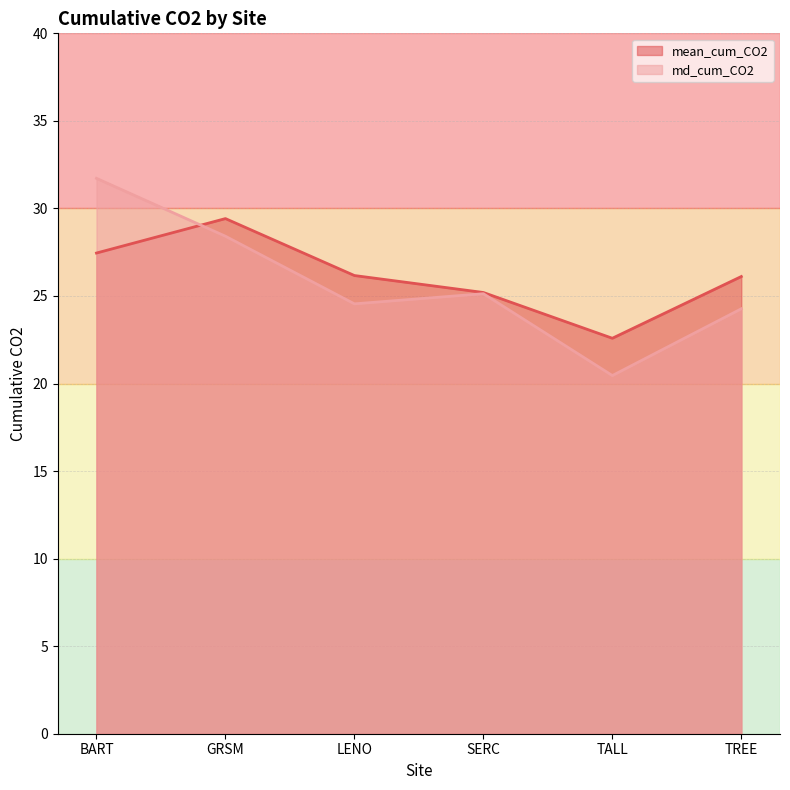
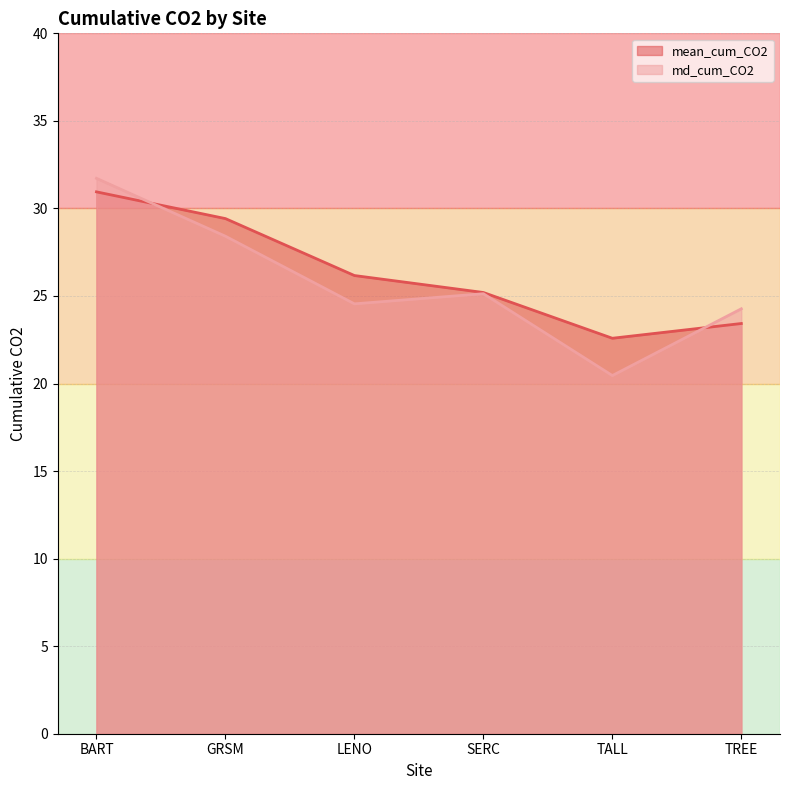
mean_cum_CO2, BART: 27.5 -> 30.9
mean_cum_CO2, TREE: 26.1 -> 23.4
